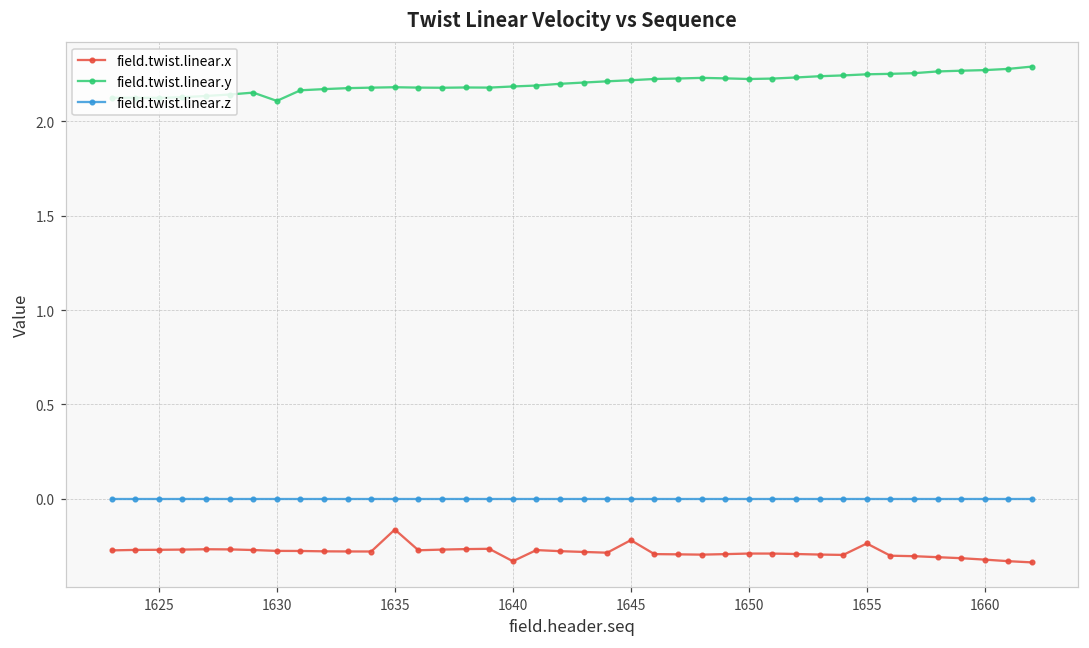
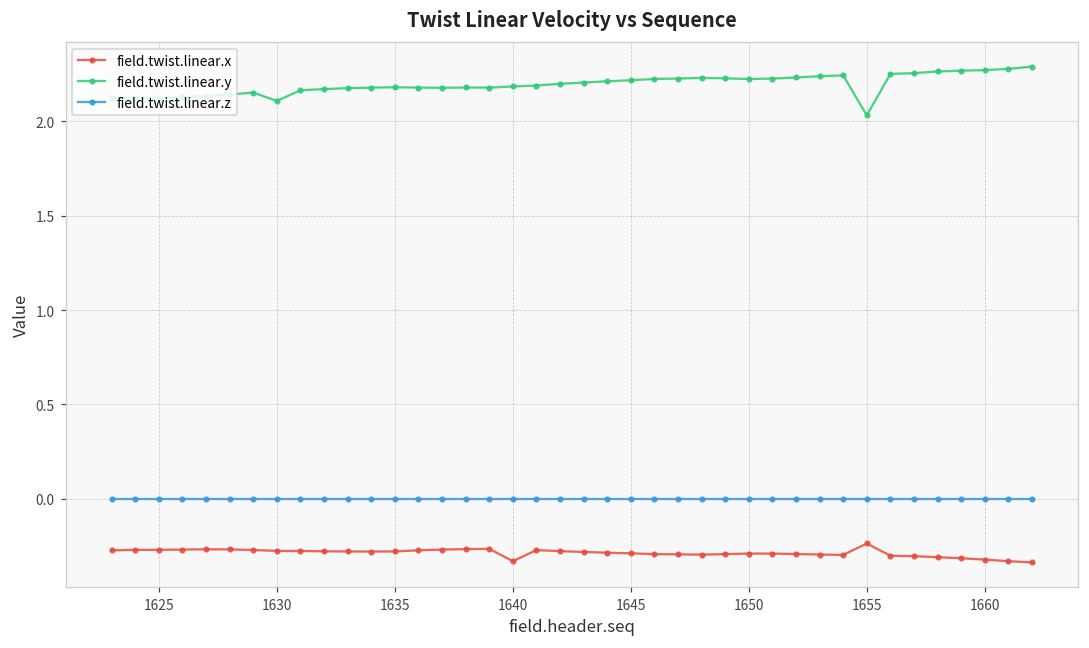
field.twist.linear.x, 1635: -0.16 -> -0.28
field.twist.linear.x, 1645: -0.22 -> -0.29
field.twist.linear.y, 1655: 2.25 -> 2.03
